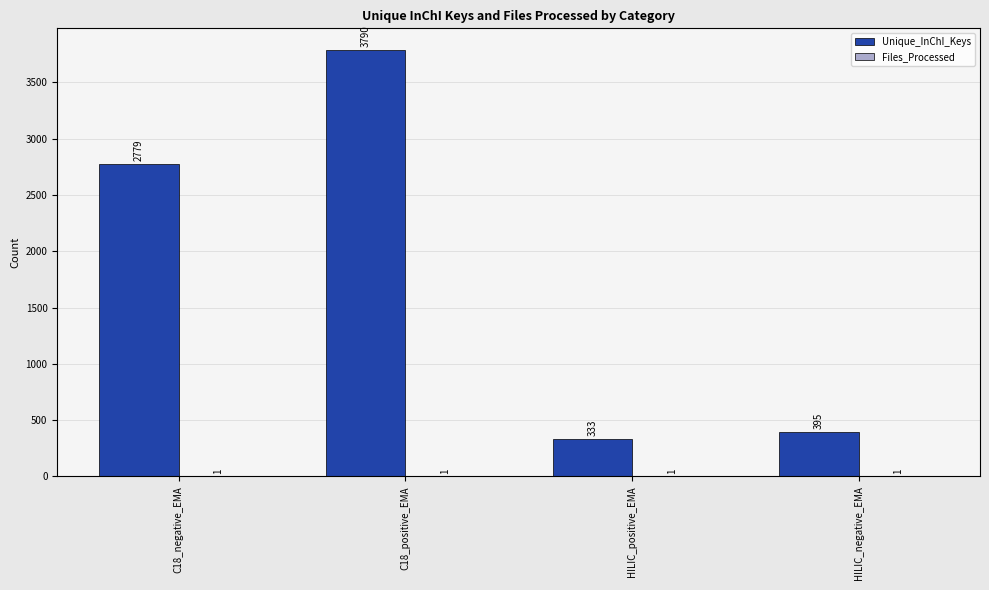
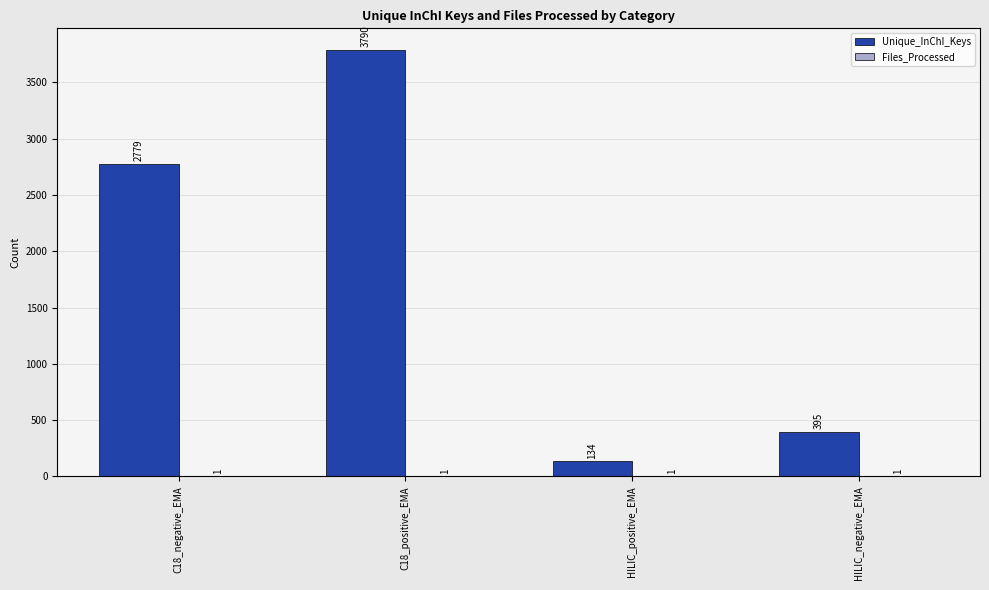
Unique_InChI_Keys, HILIC_positive_EMA: 333 -> 134
